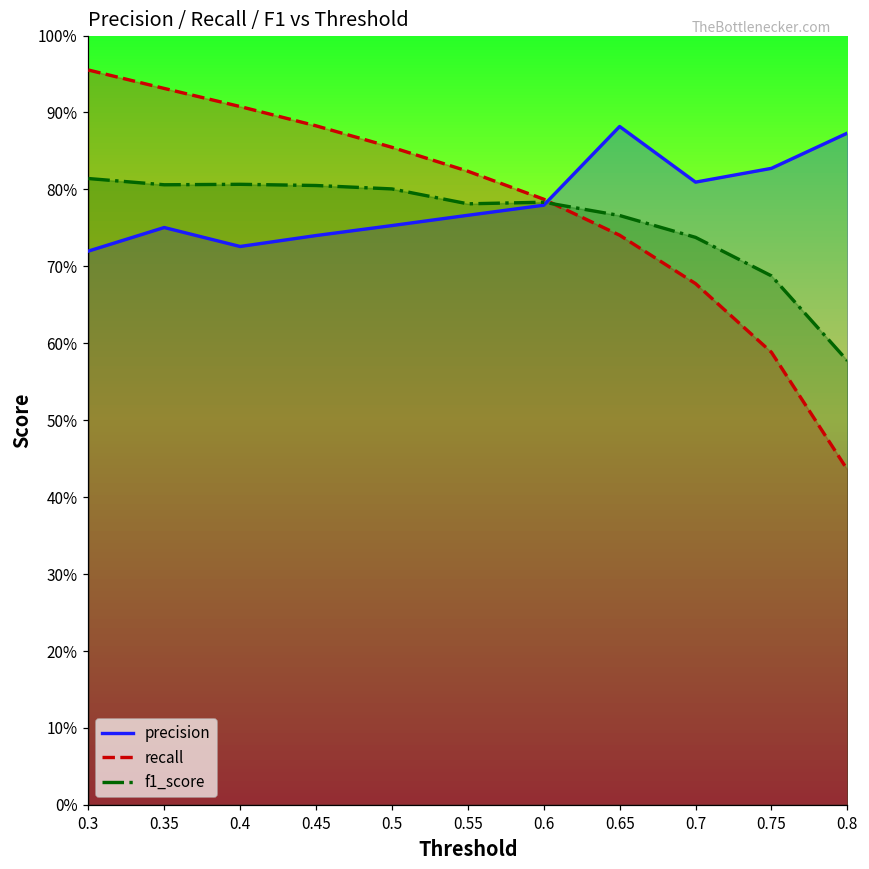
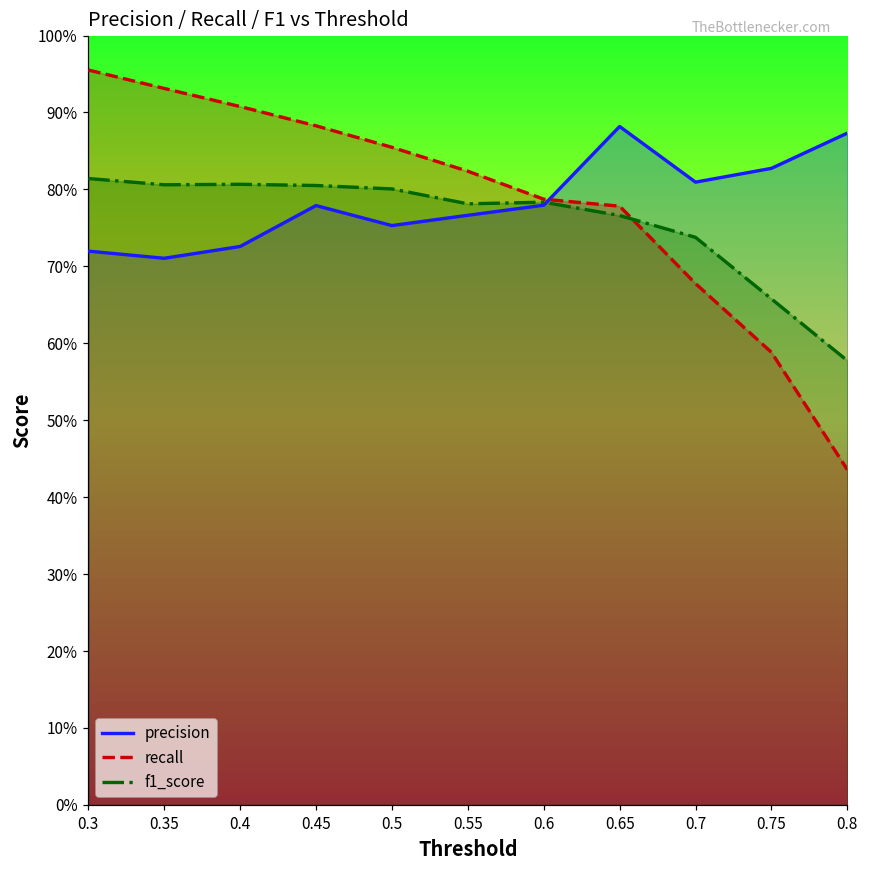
precision, 0.35: 75% -> 71%
precision, 0.45: 74% -> 78%
recall, 0.65: 74% -> 78%
f1_score, 0.75: 69% -> 66%
